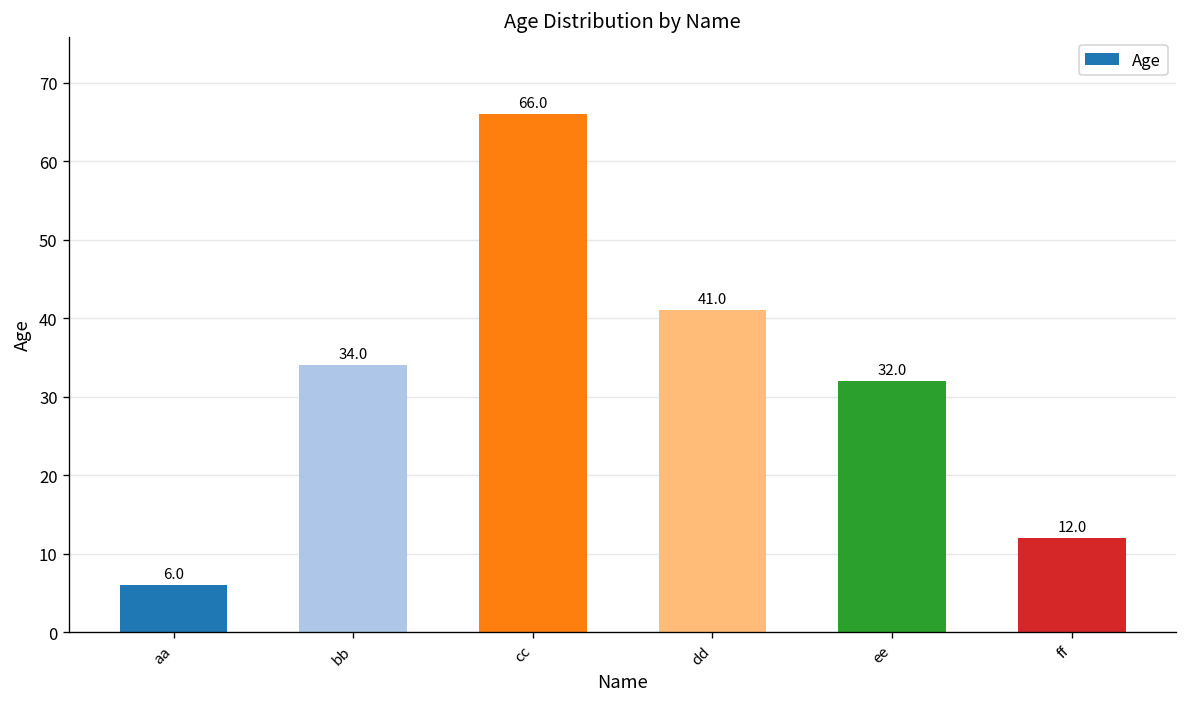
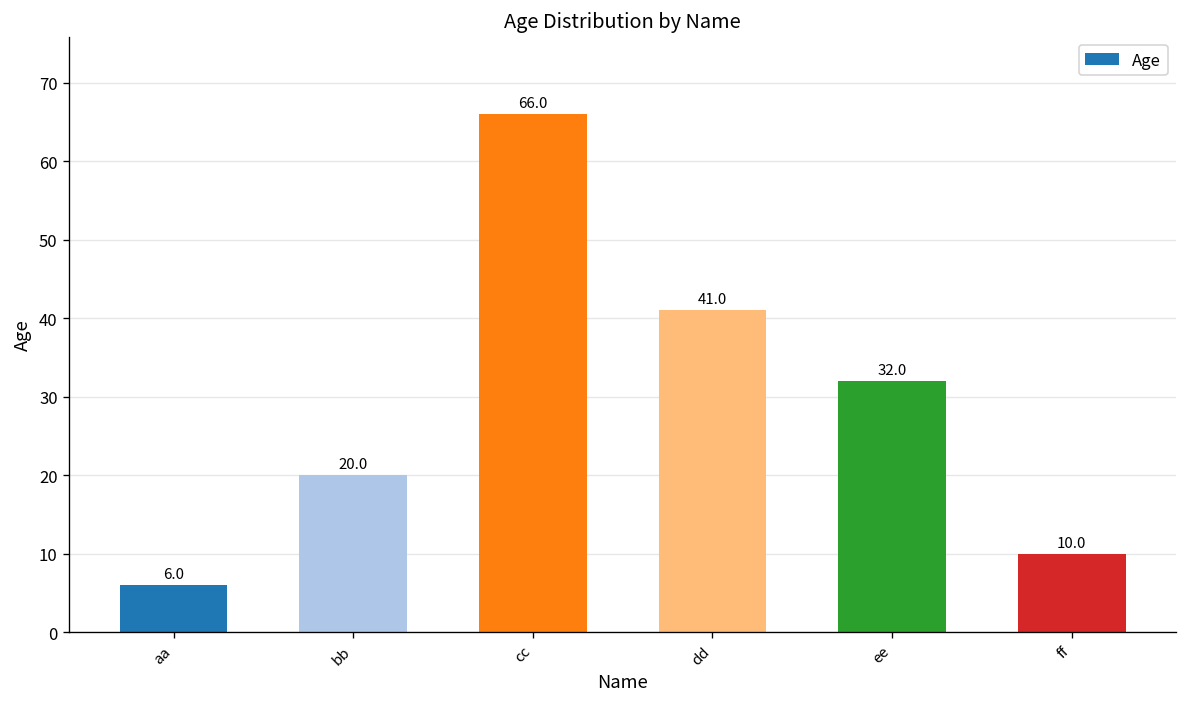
bb: 34.0 -> 20.0
ff: 12.0 -> 10.0
